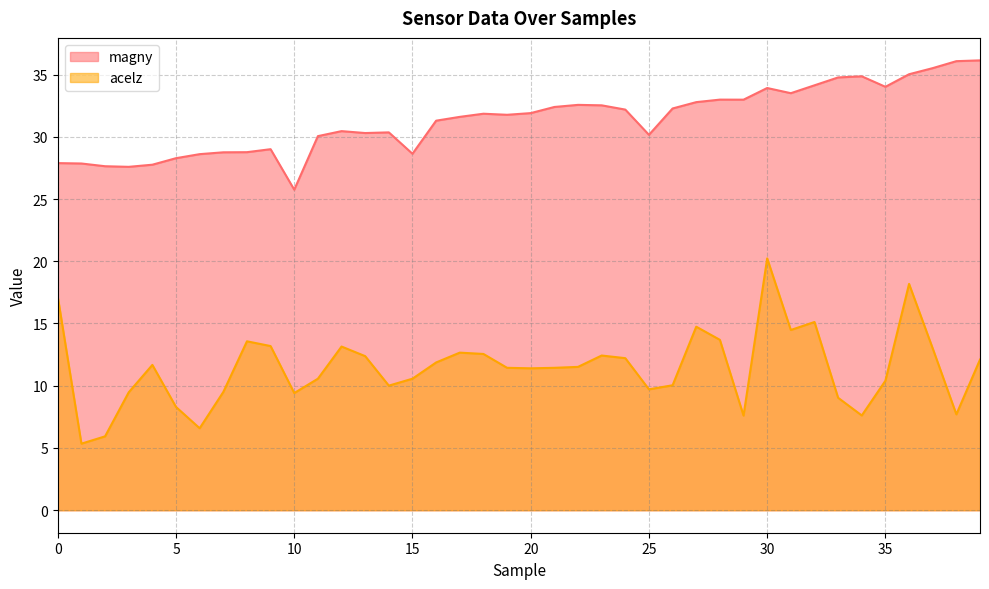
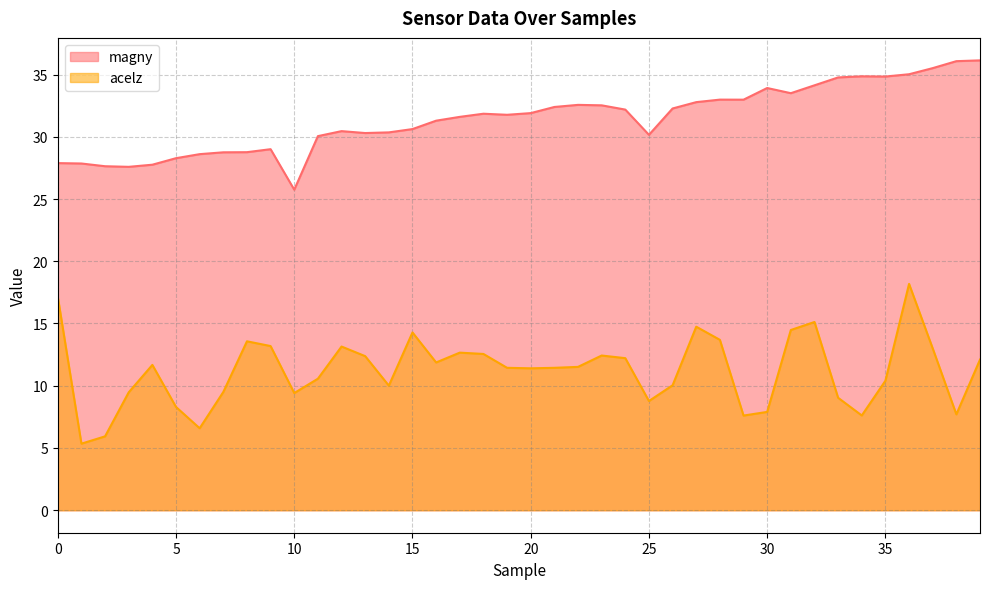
magny, 15: 28.6 -> 30.6
acelz, 15: 10.6 -> 14.3
acelz, 25: 9.7 -> 8.8
acelz, 30: 20.2 -> 7.9
magny, 35: 34.0 -> 34.8
